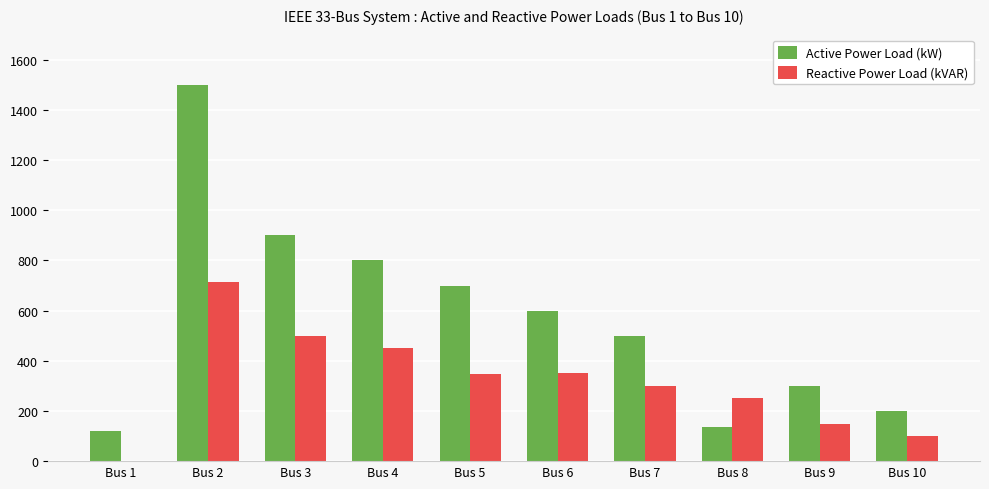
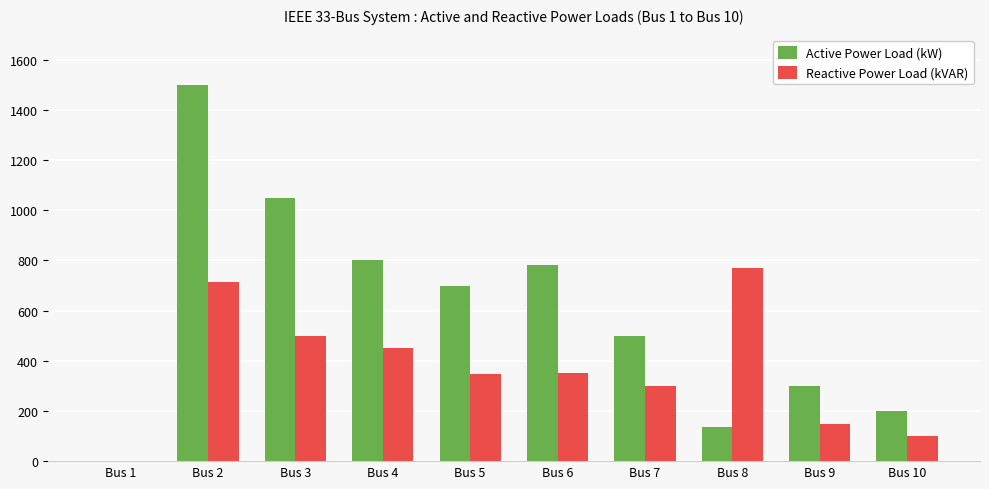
Active Power Load (kW), Bus 1: 120 -> 0
Active Power Load (kW), Bus 3: 900 -> 1050
Active Power Load (kW), Bus 6: 600 -> 780
Reactive Power Load (kVAR), Bus 8: 250 -> 770
